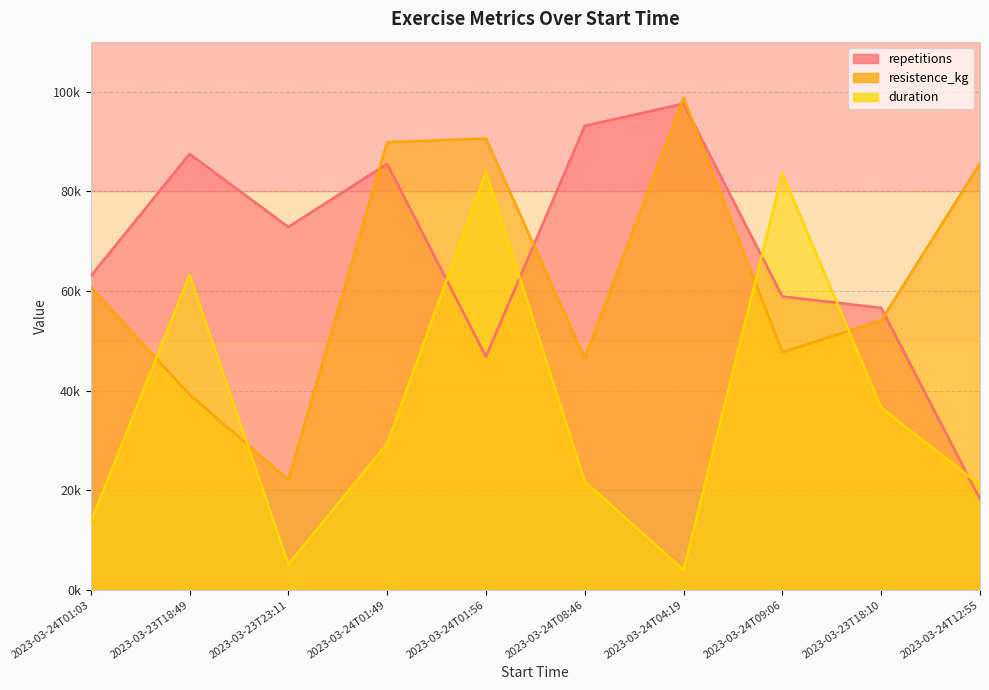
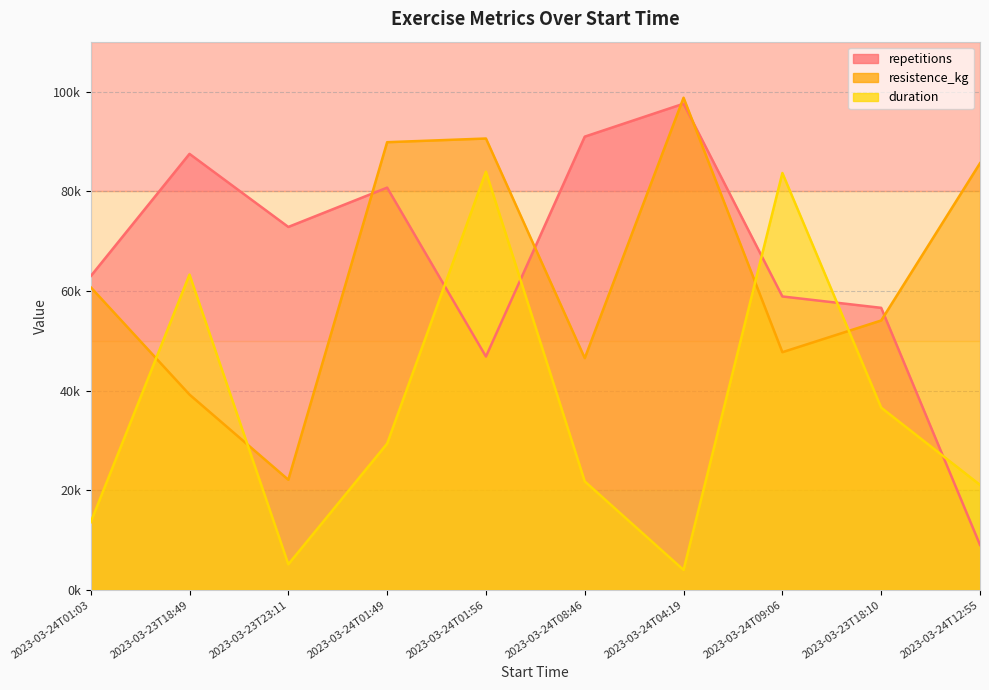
repetitions, 2023-03-24T01:49: 85000 -> 81000
repetitions, 2023-03-24T08:46: 93000 -> 91000
repetitions, 2023-03-24T12:55: 18000 -> 9000
